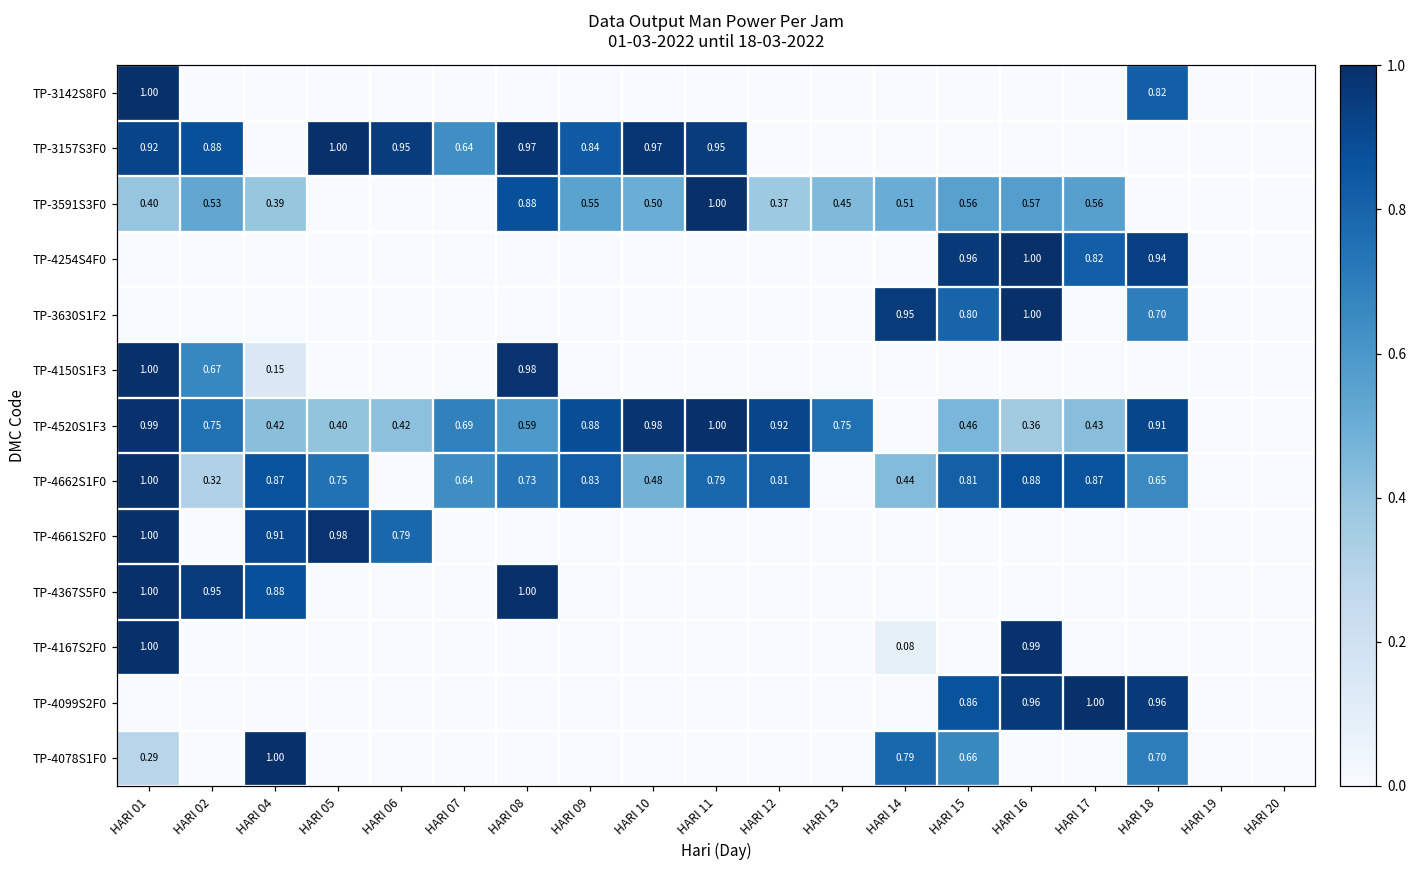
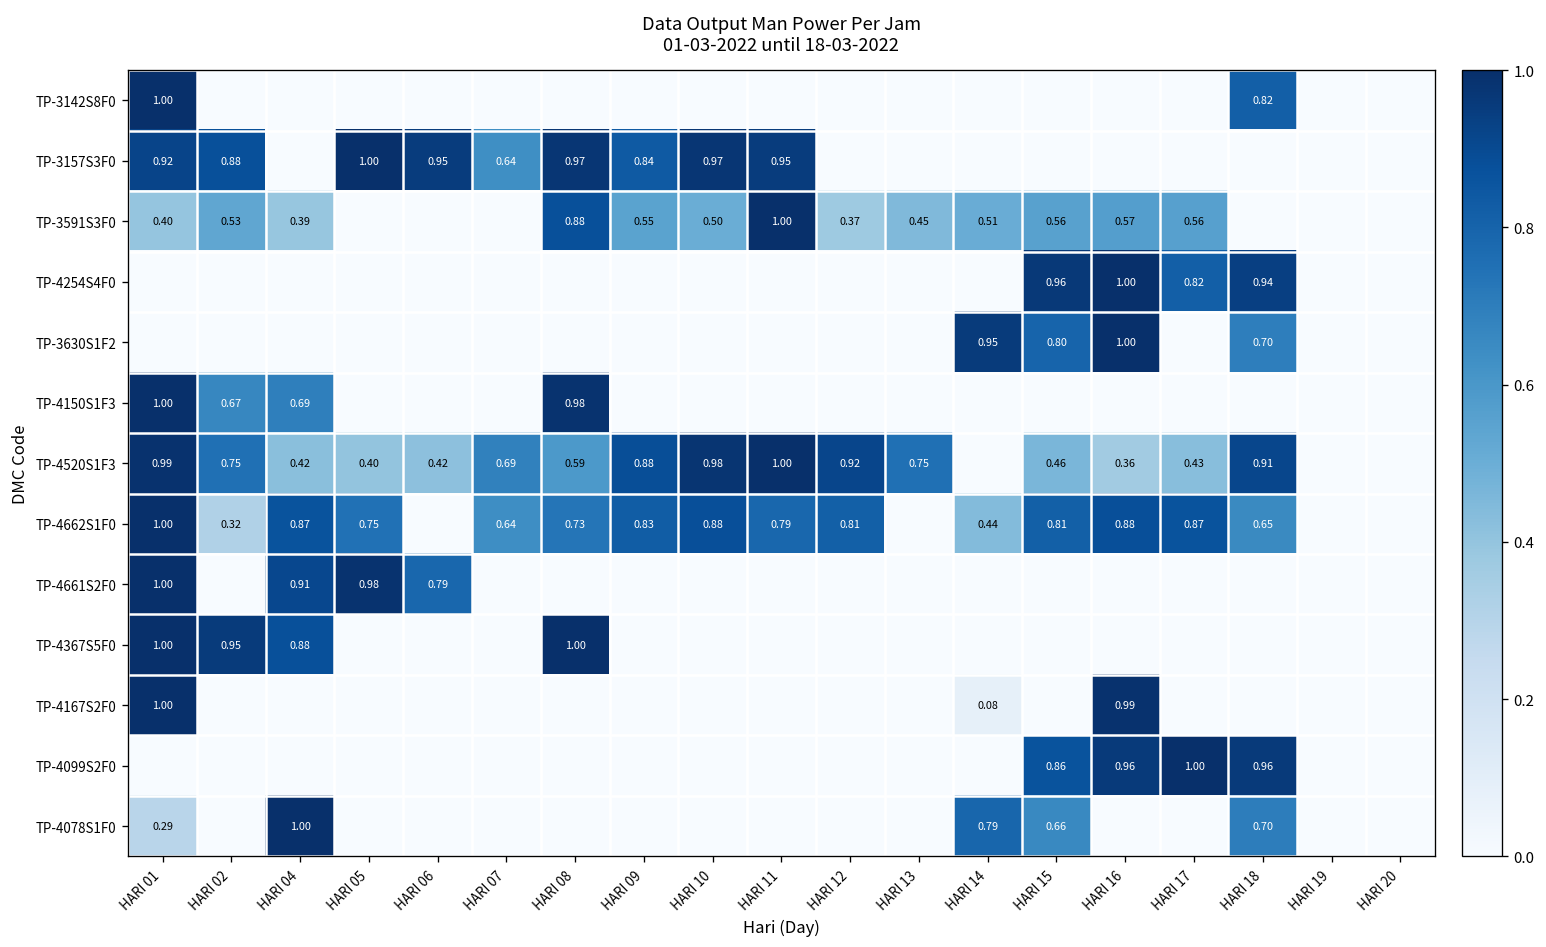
TP-4150S1F3, HARI 04: 0.15 -> 0.69
TP-4662S1F0, HARI 10: 0.48 -> 0.88
